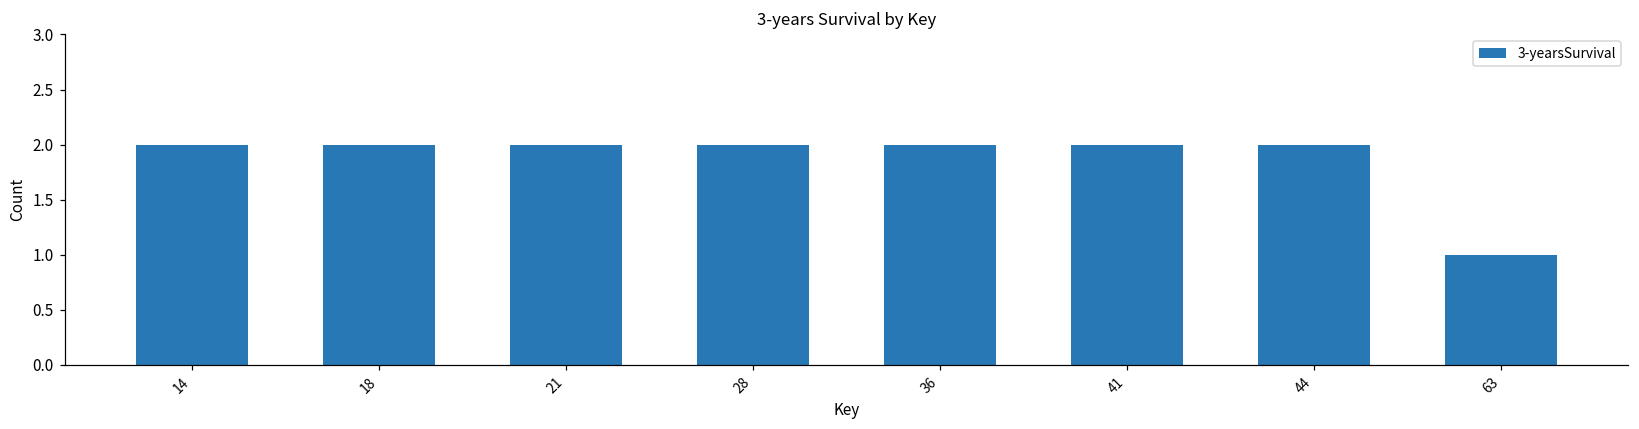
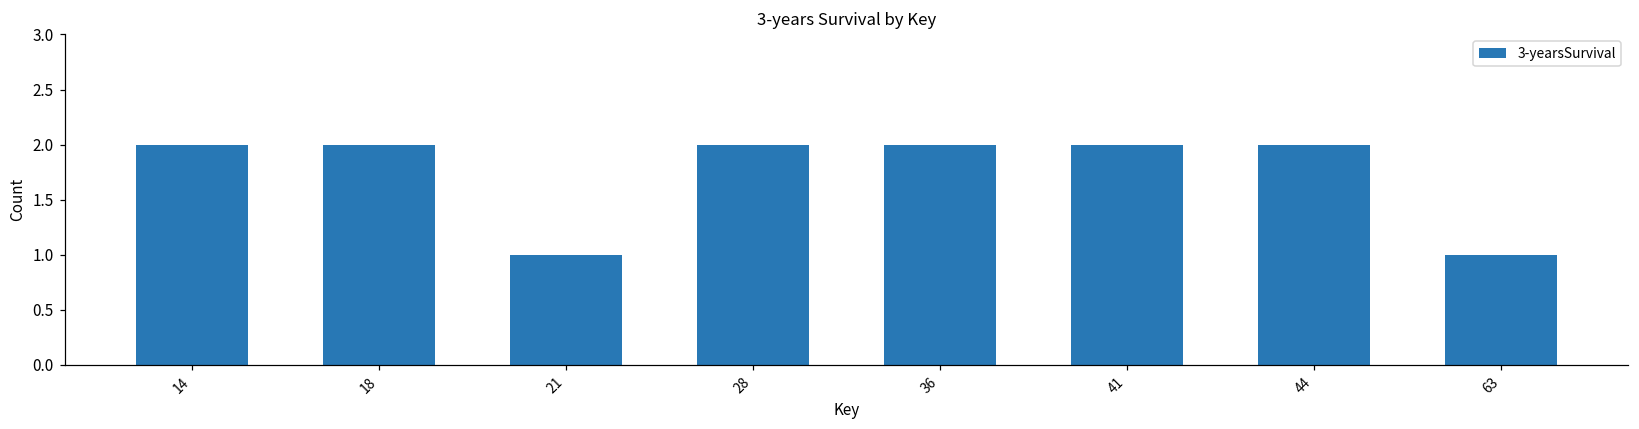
21: 2 -> 1
